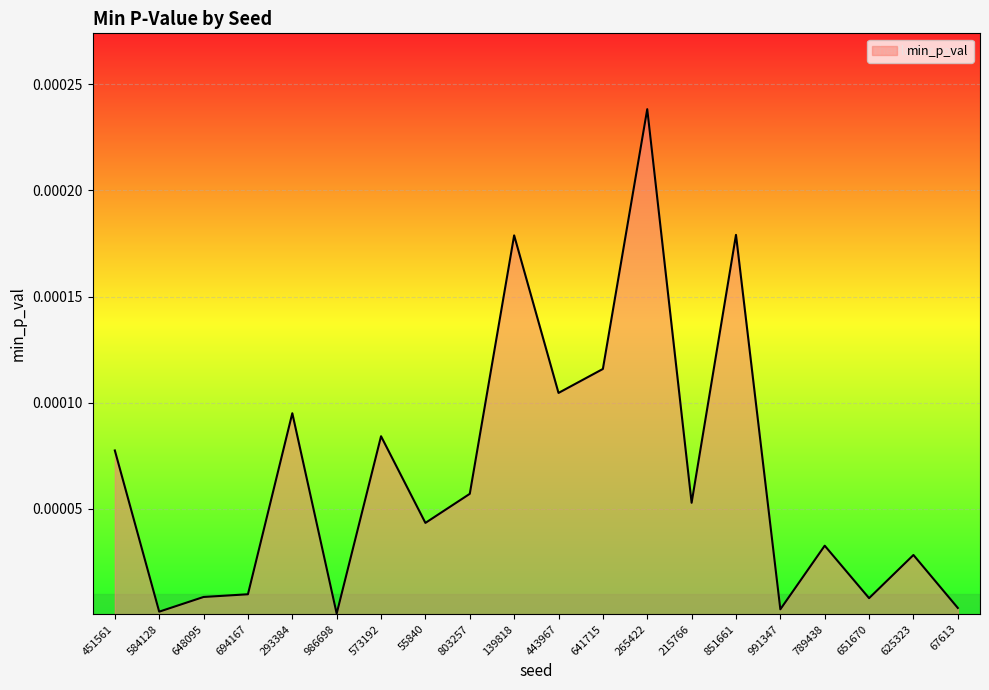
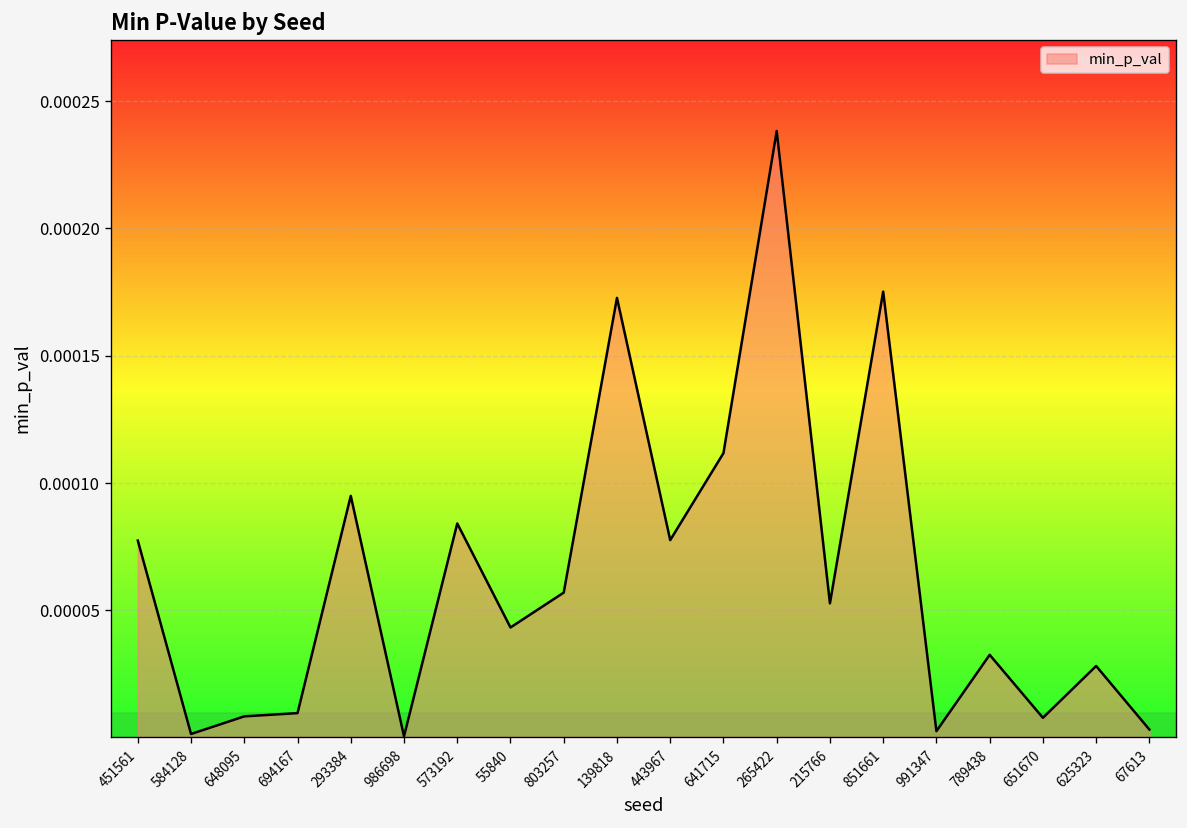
139818: 0.000179 -> 0.000173
443967: 0.000105 -> 0.000078
641715: 0.000116 -> 0.000112
851661: 0.000179 -> 0.000175
